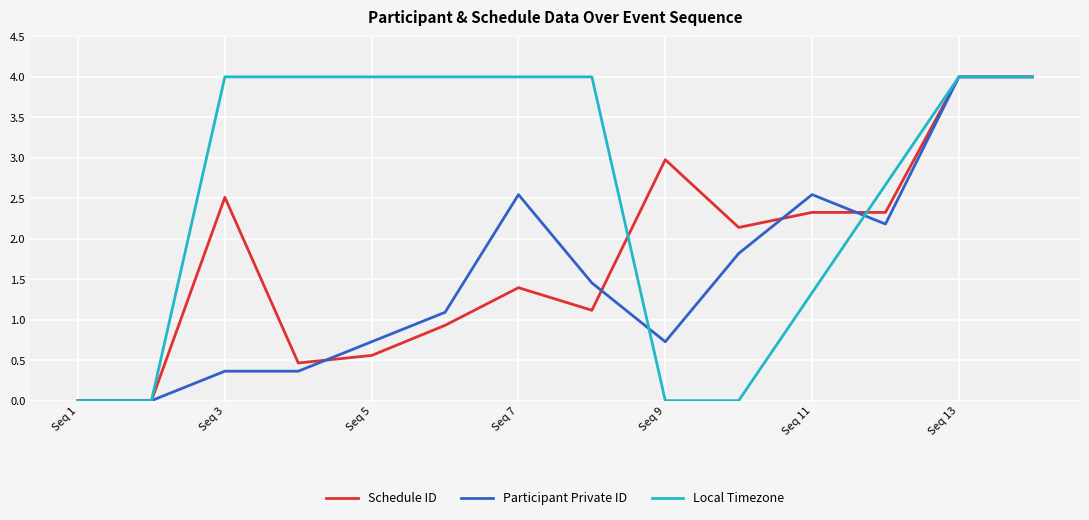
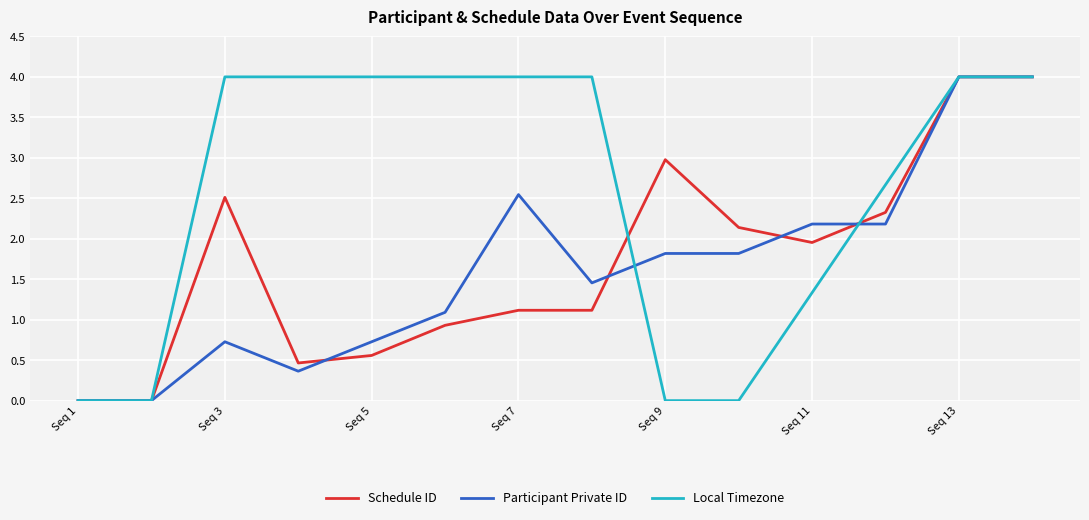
Participant Private ID, Seq 3: 0.4 -> 0.7
Schedule ID, Seq 7: 1.4 -> 1.1
Participant Private ID, Seq 9: 0.7 -> 1.8
Schedule ID, Seq 11: 2.3 -> 2.0
Participant Private ID, Seq 11: 2.5 -> 2.2
